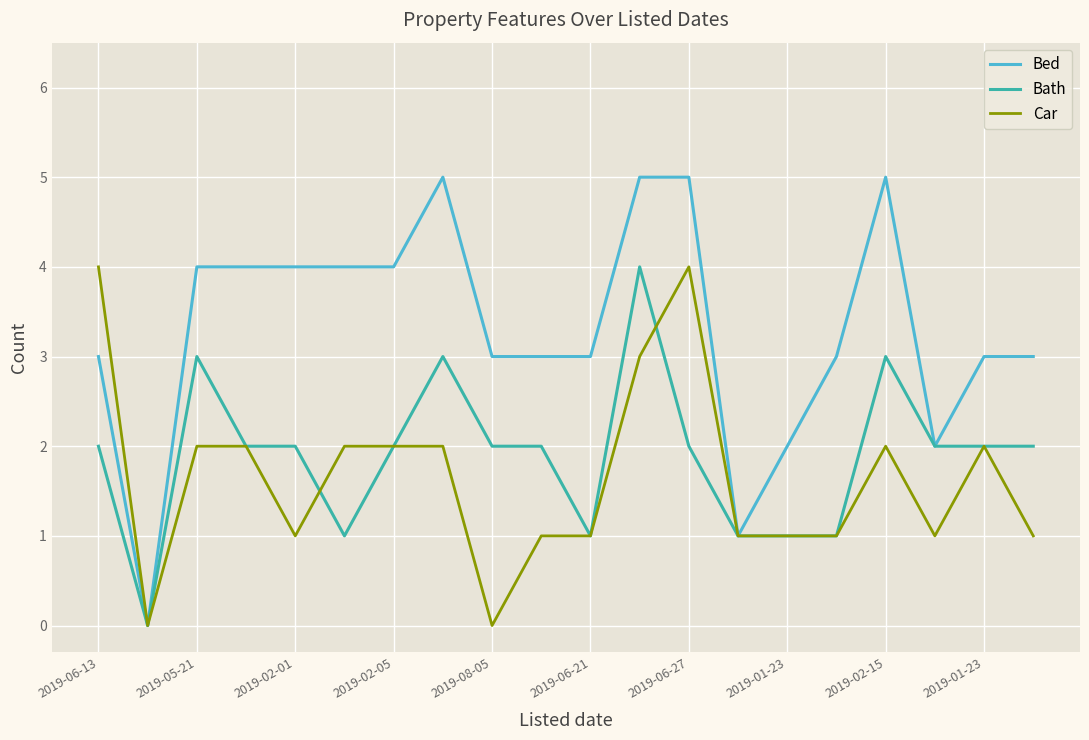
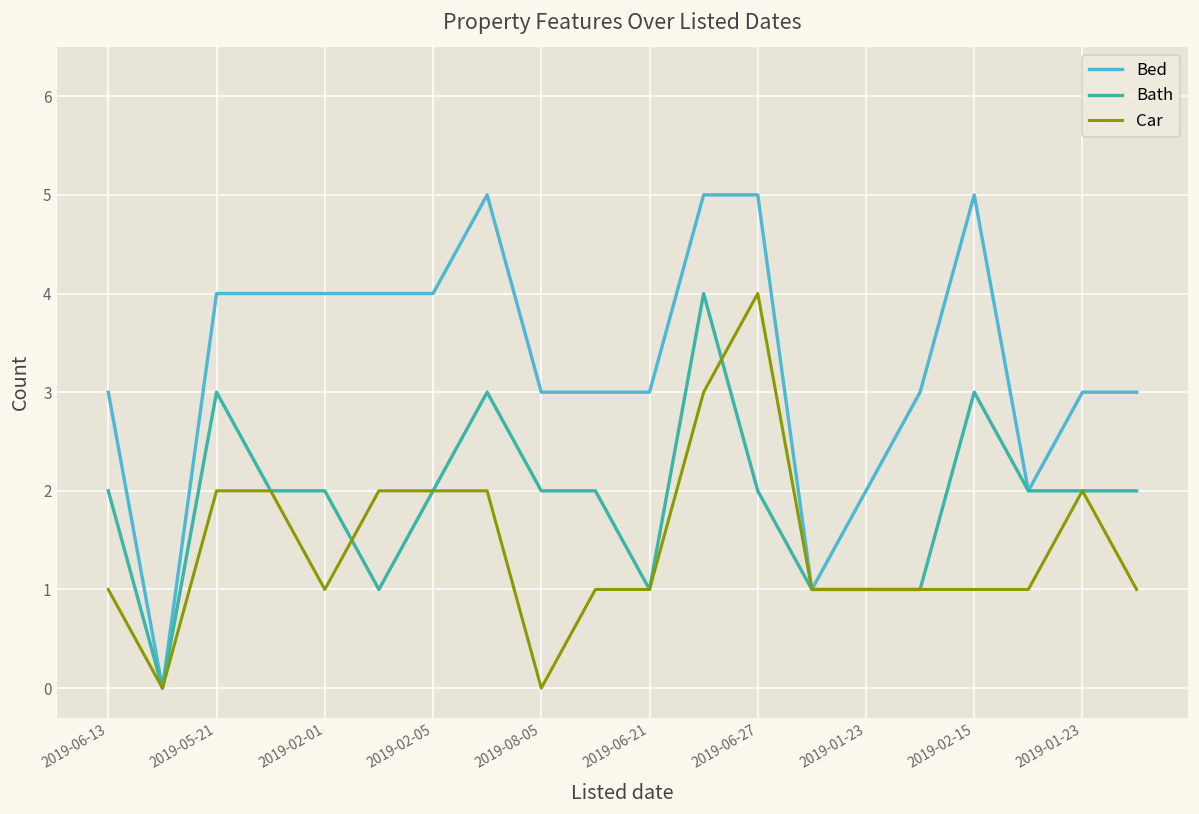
Car, 2019-06-13: 4 -> 1
Car, 2019-02-15: 2 -> 1
